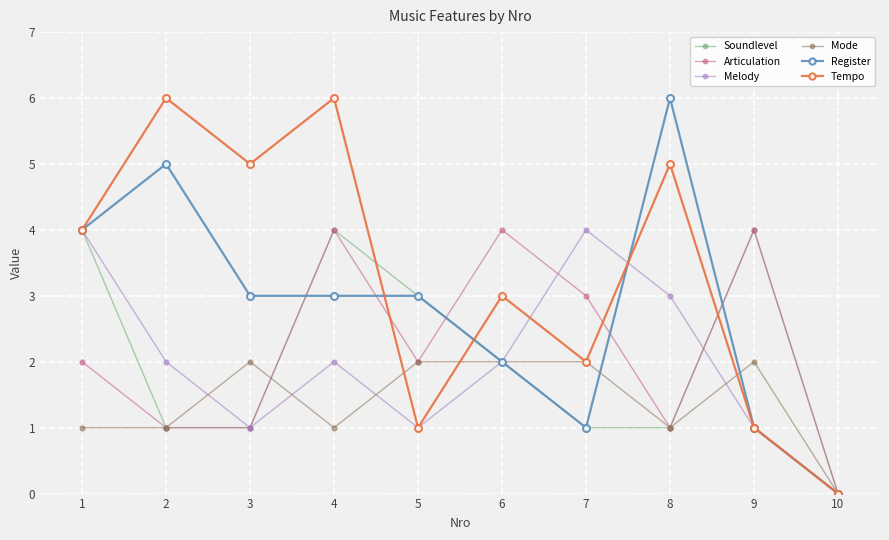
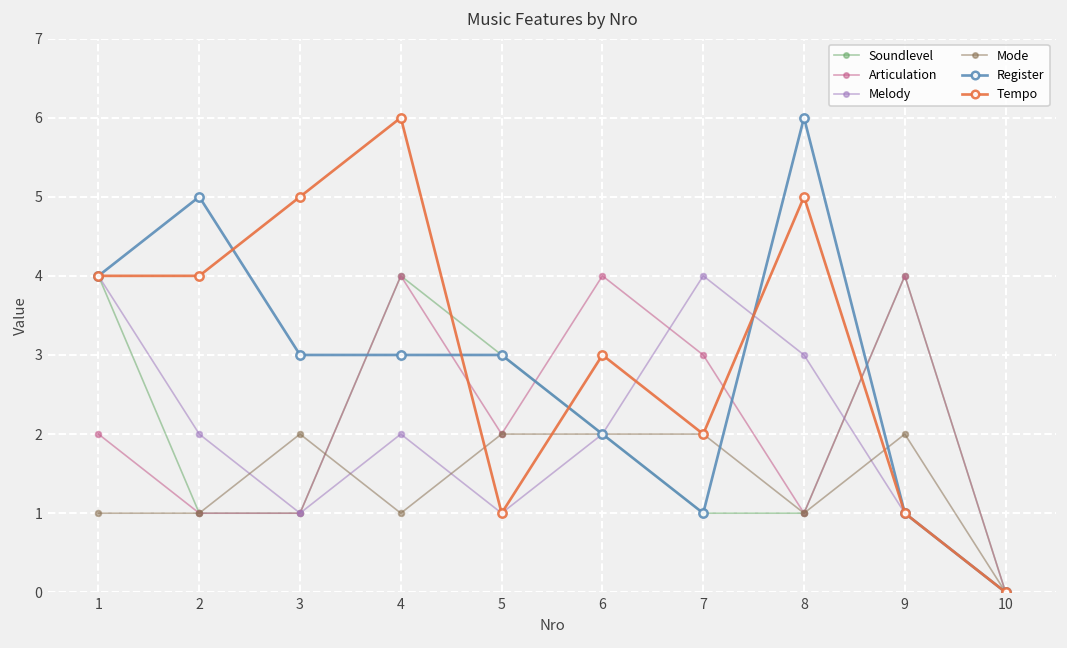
Tempo, 2: 6 -> 4
